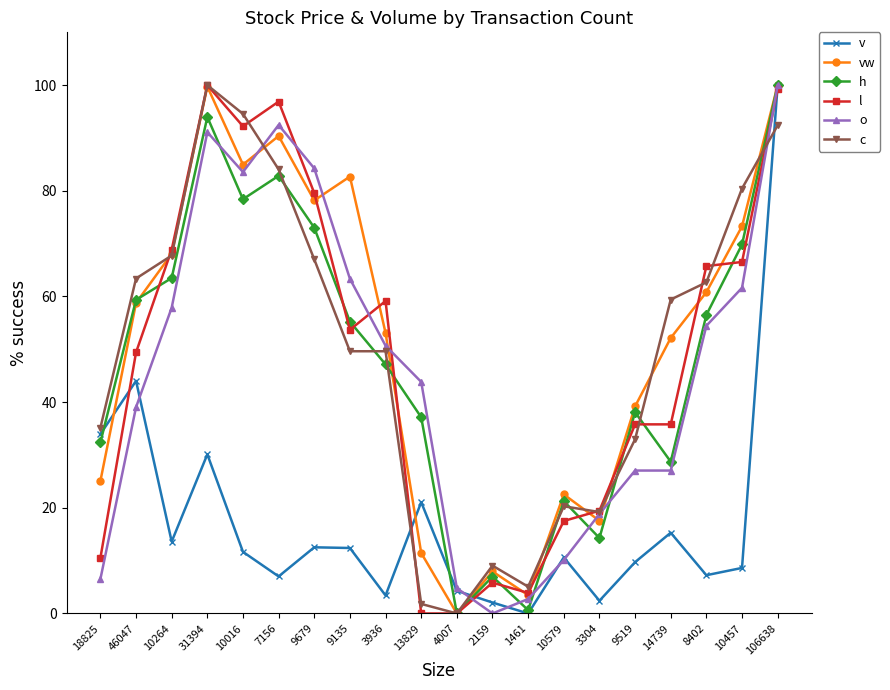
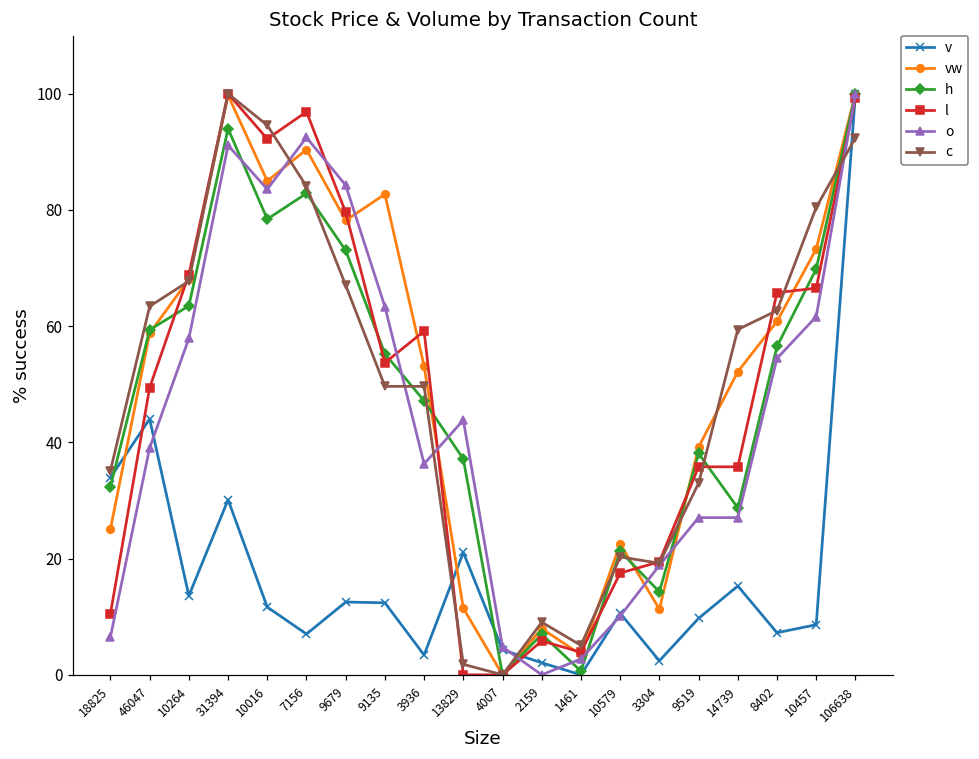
o, 3936: 51 -> 36
vw, 3304: 18 -> 11
